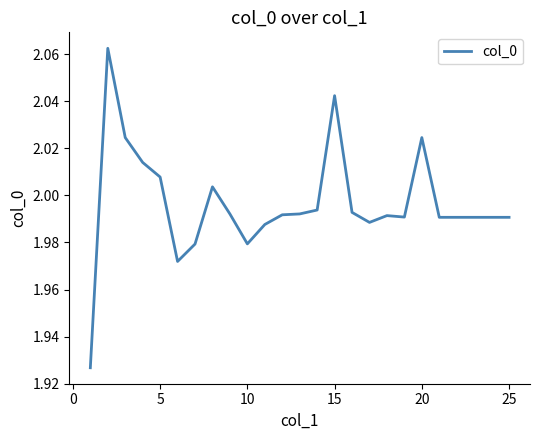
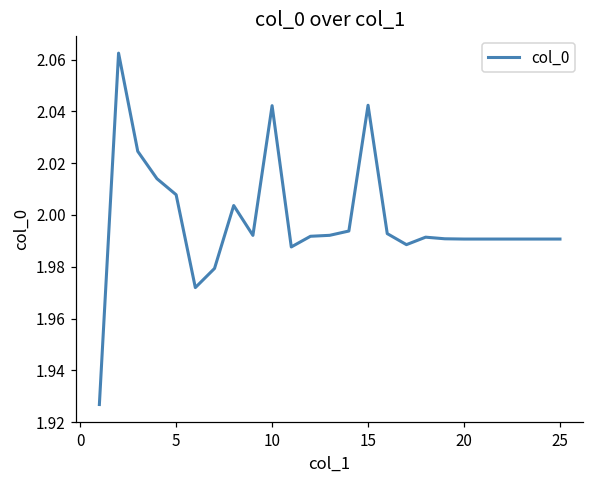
10: 1.979 -> 2.042
20: 2.025 -> 1.991
